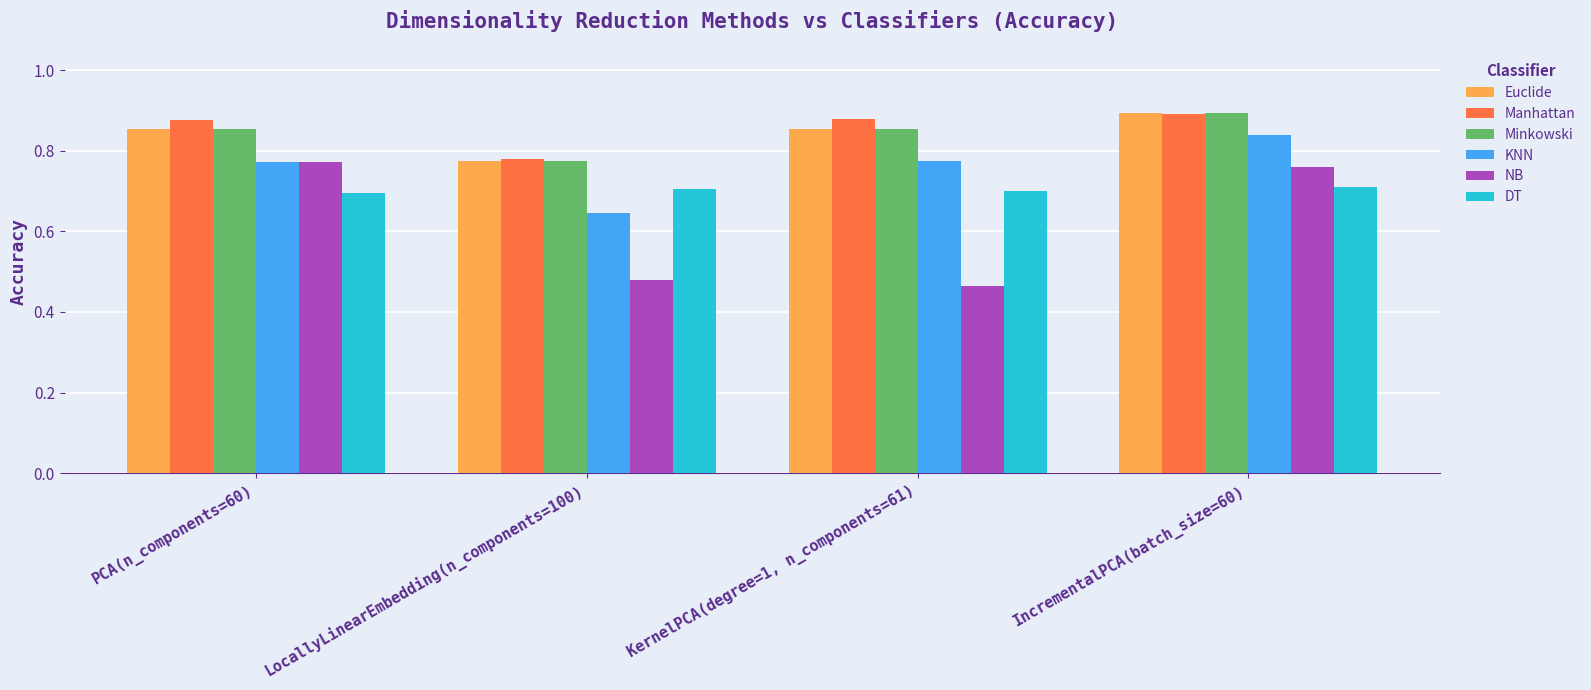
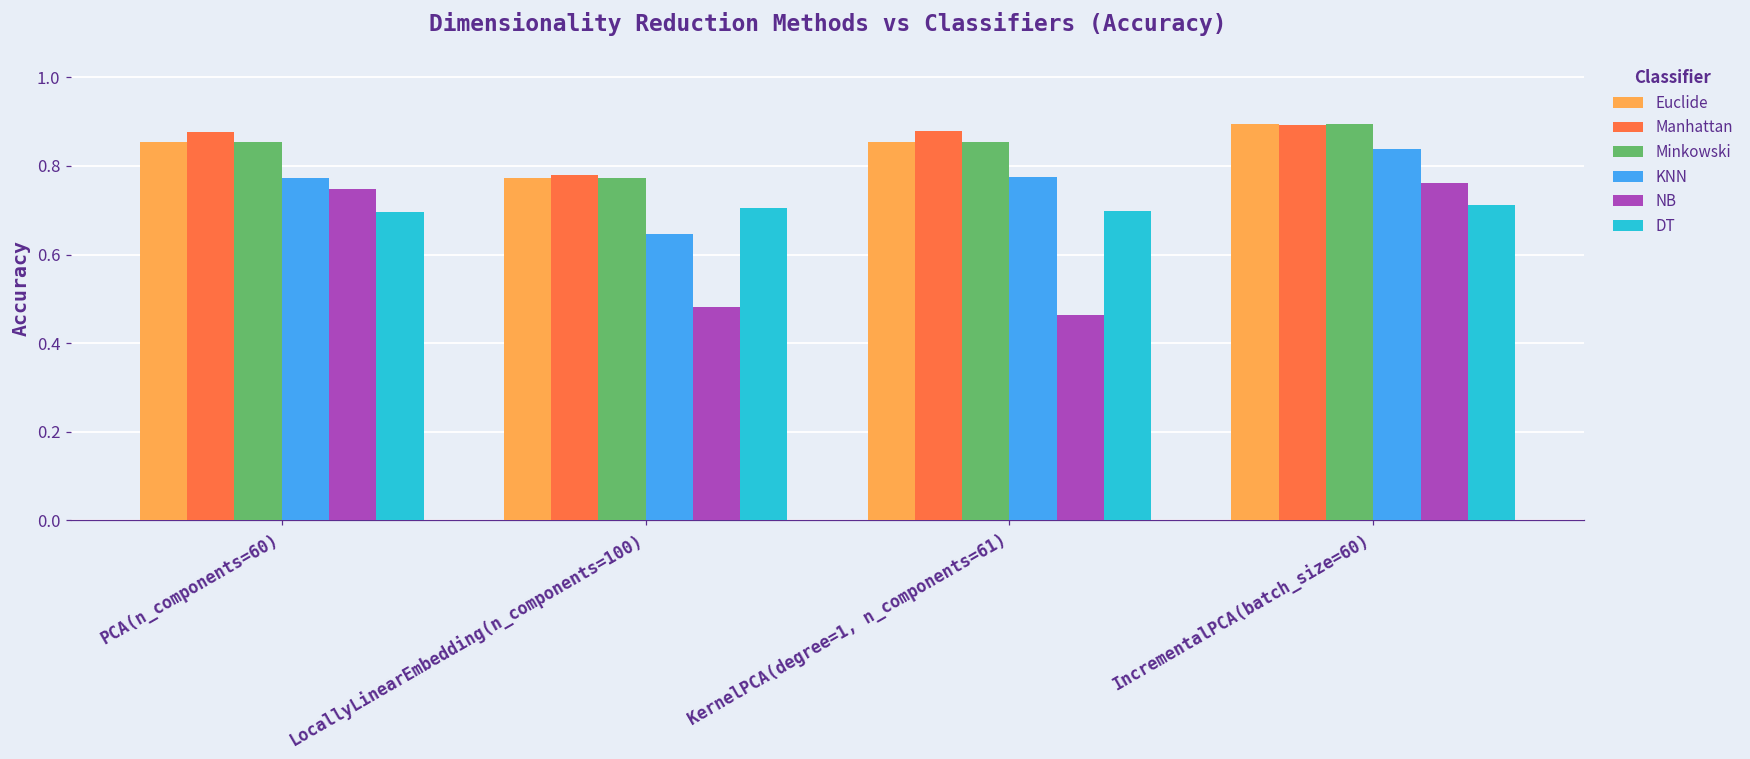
NB, PCA(n_components=60): 0.77 -> 0.75
